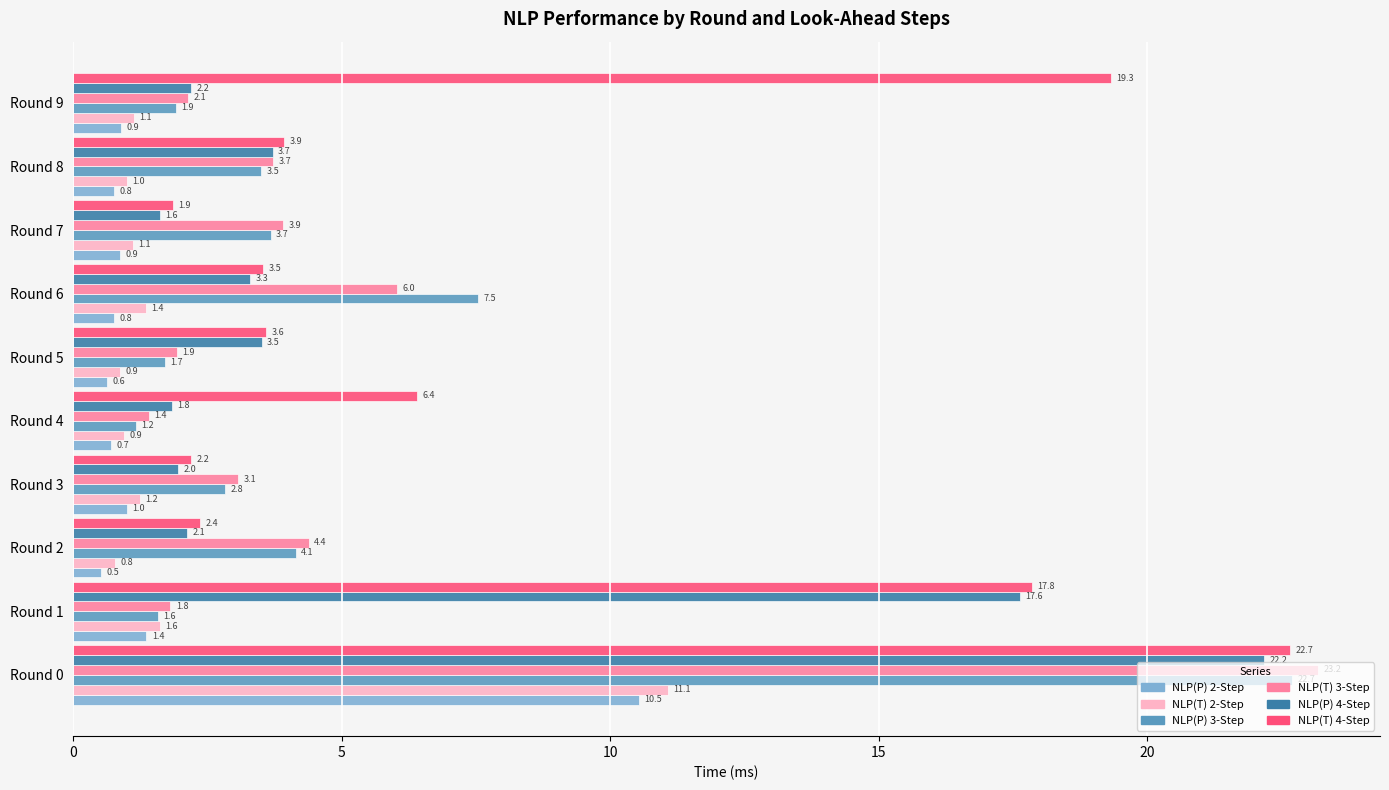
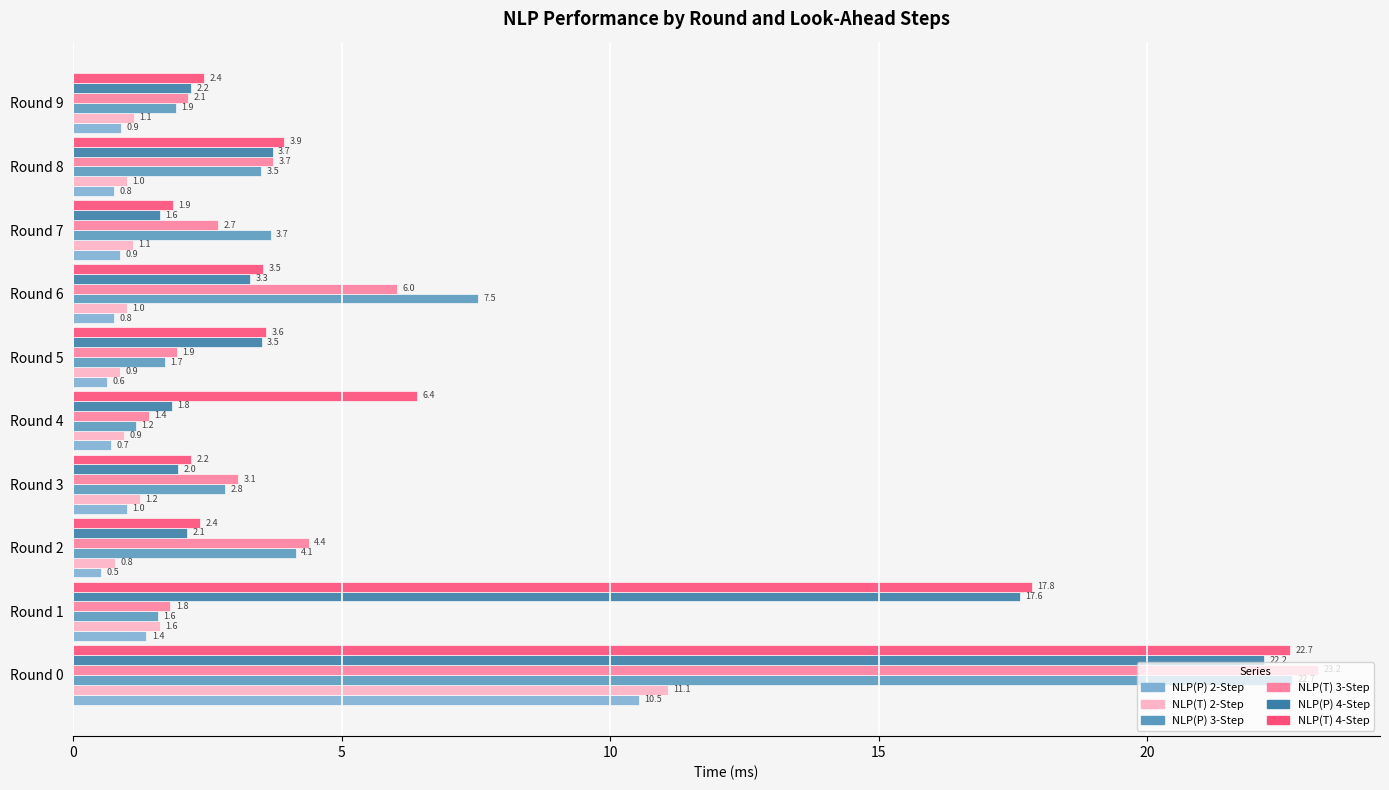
NLP(T) 4-Step, Round 9: 19.3 -> 2.4
NLP(T) 3-Step, Round 7: 3.9 -> 2.7
NLP(T) 2-Step, Round 6: 1.4 -> 1.0
